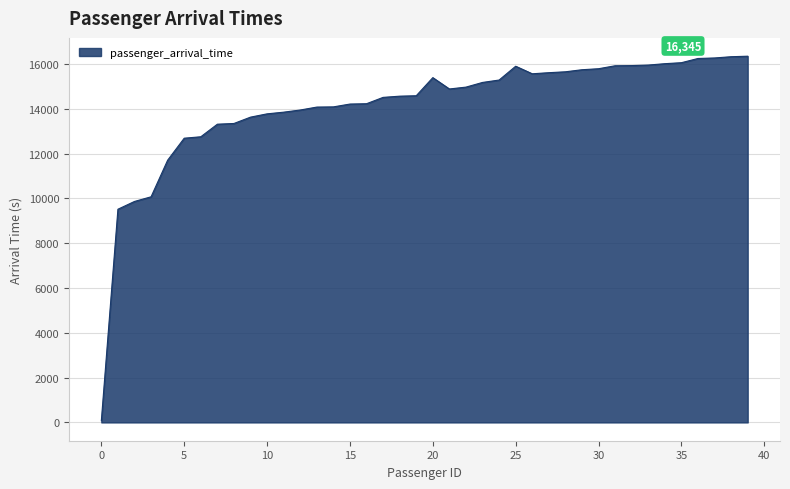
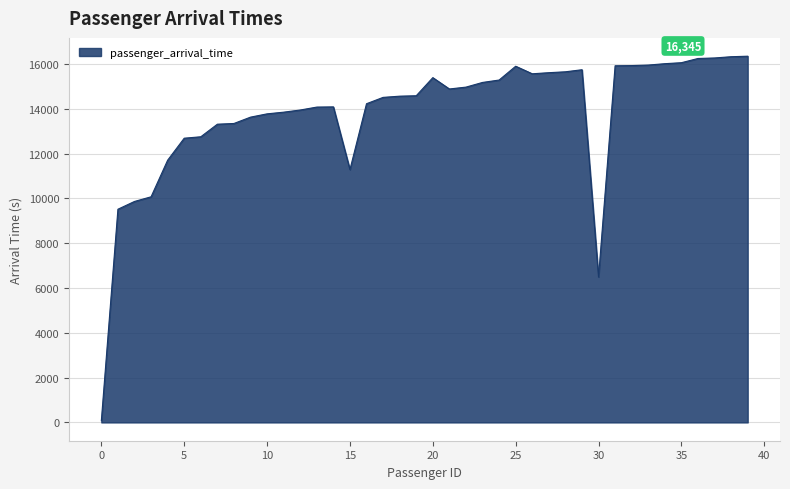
15: 14200 -> 11300
30: 15800 -> 6500
